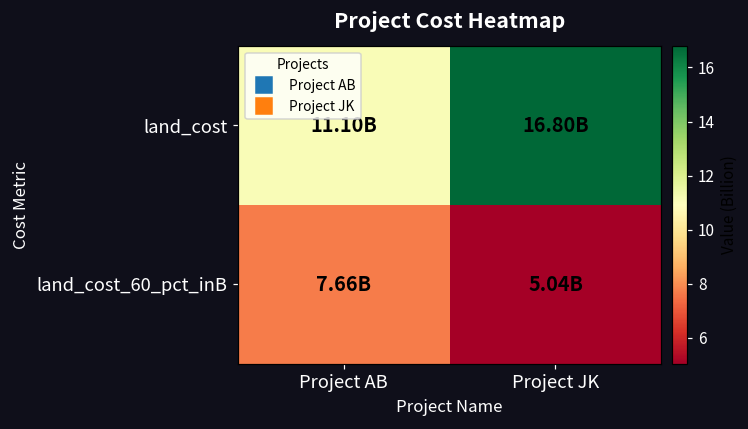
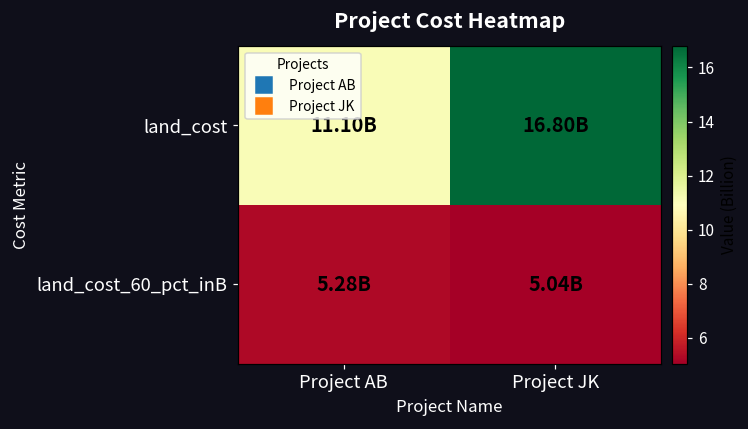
land_cost_60_pct_inB, Project AB: 7.66B -> 5.28B
